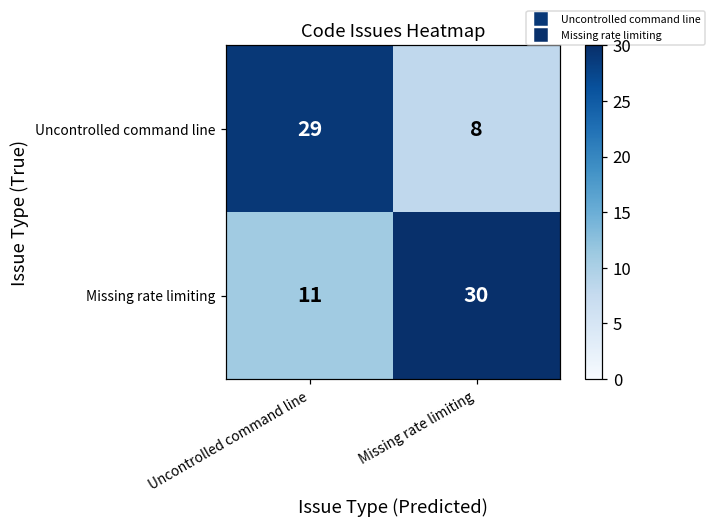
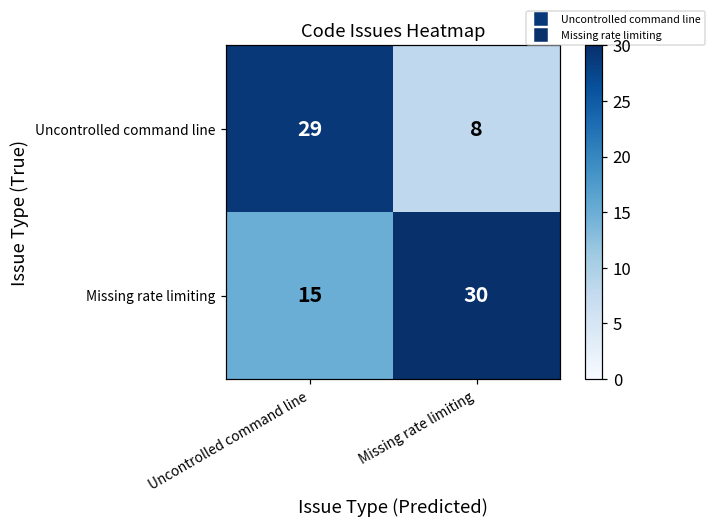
Missing rate limiting, Uncontrolled command line: 11 -> 15
